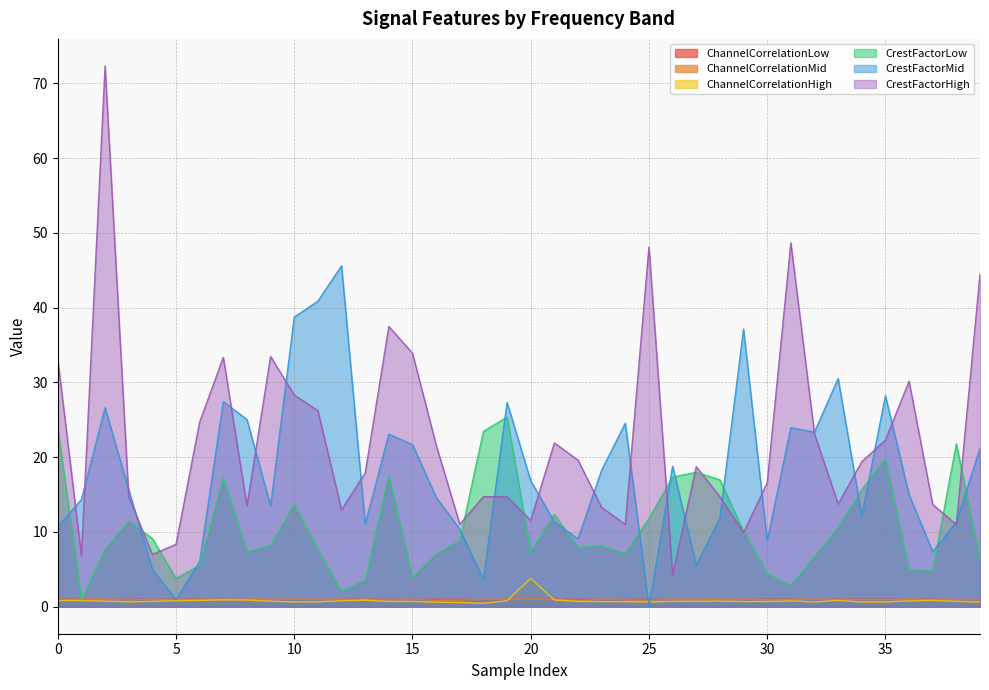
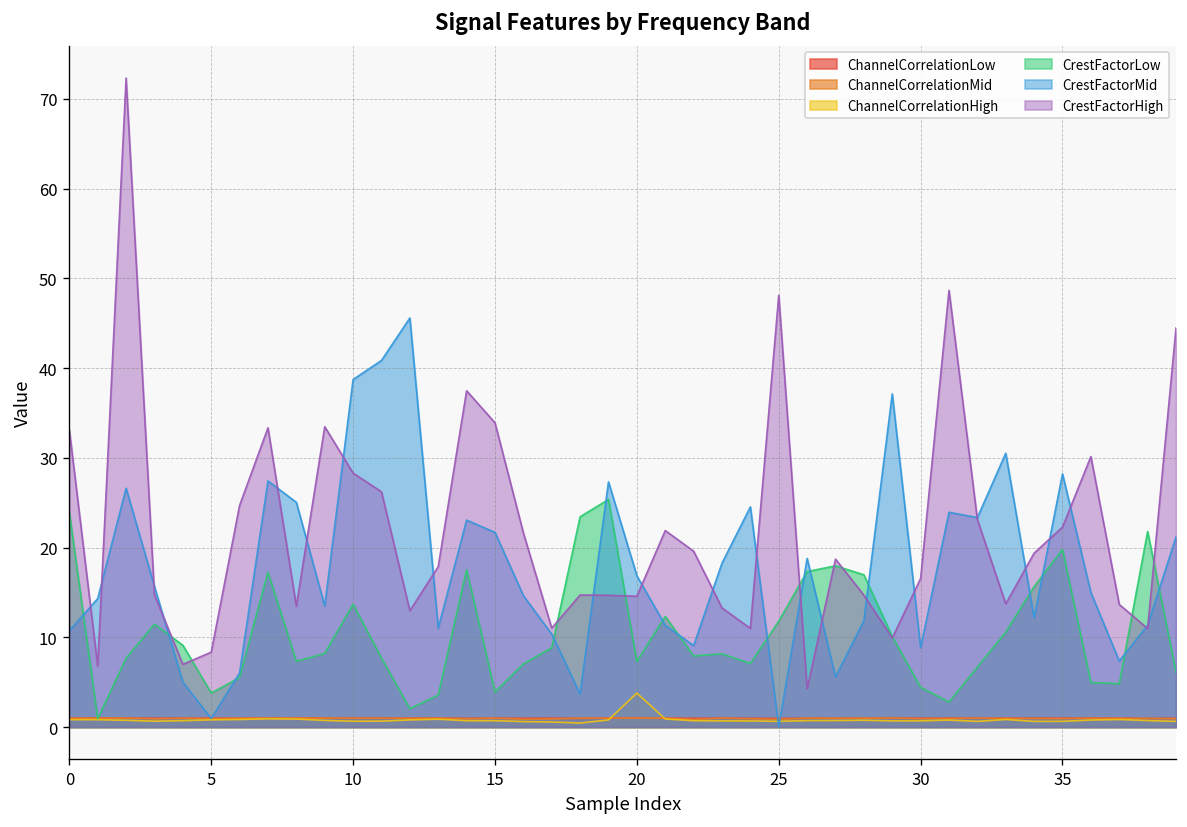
CrestFactorHigh, 20: 12 -> 15
